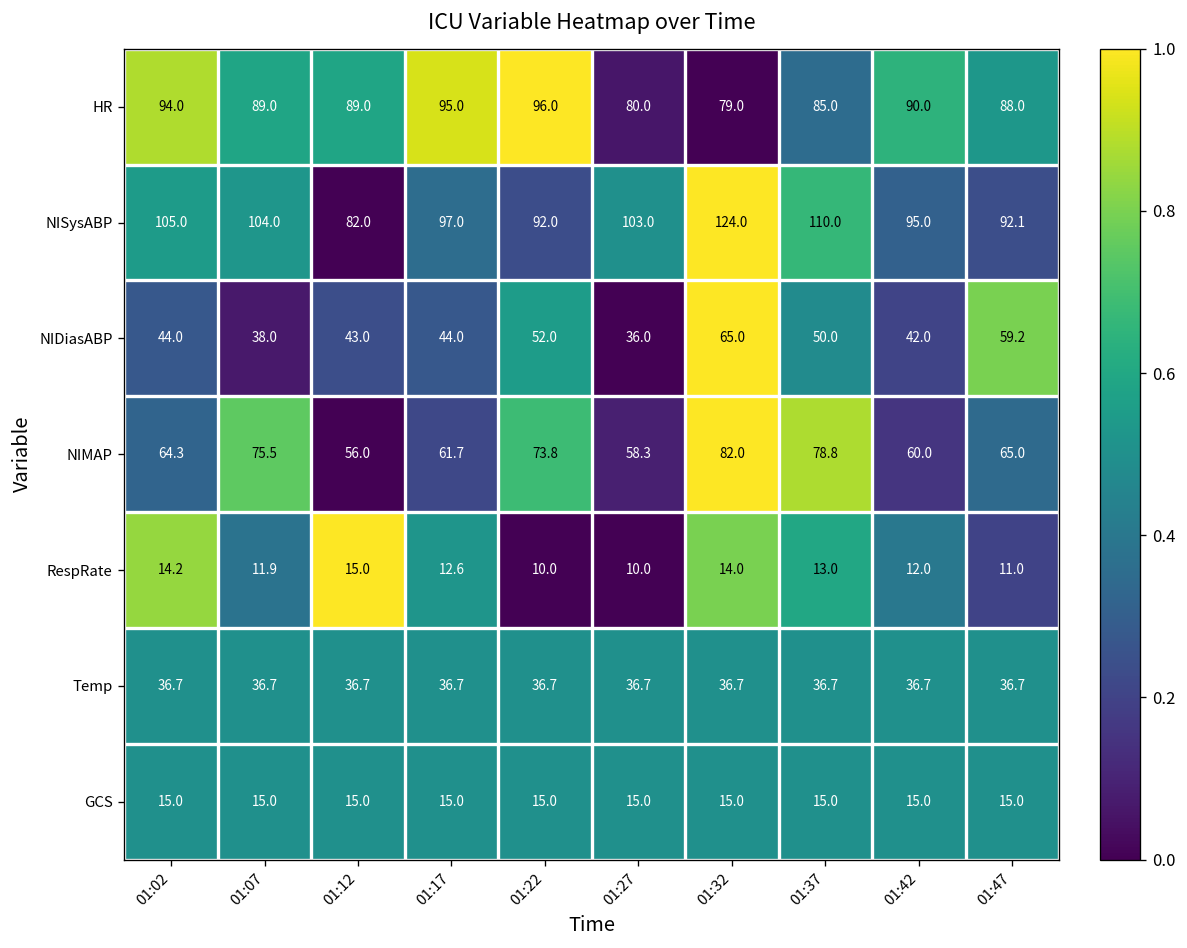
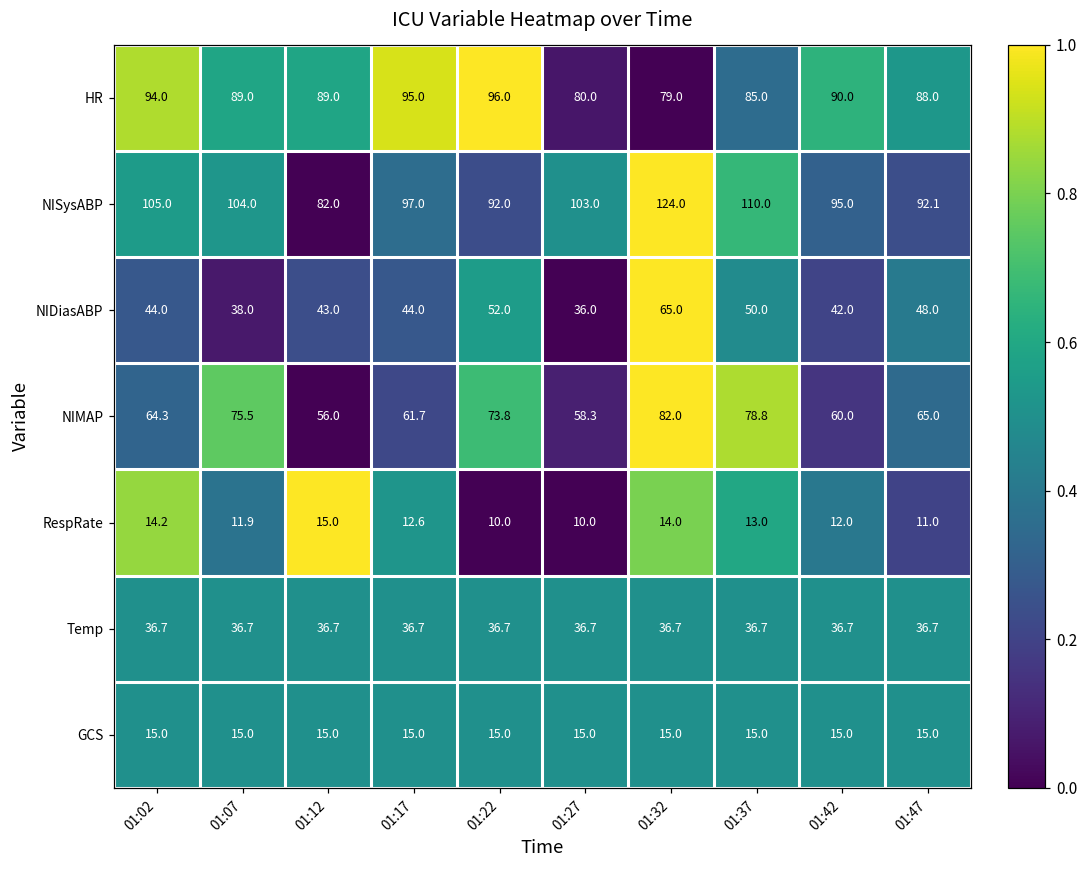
NIDiasABP, 01:47: 59.2 -> 48.0
